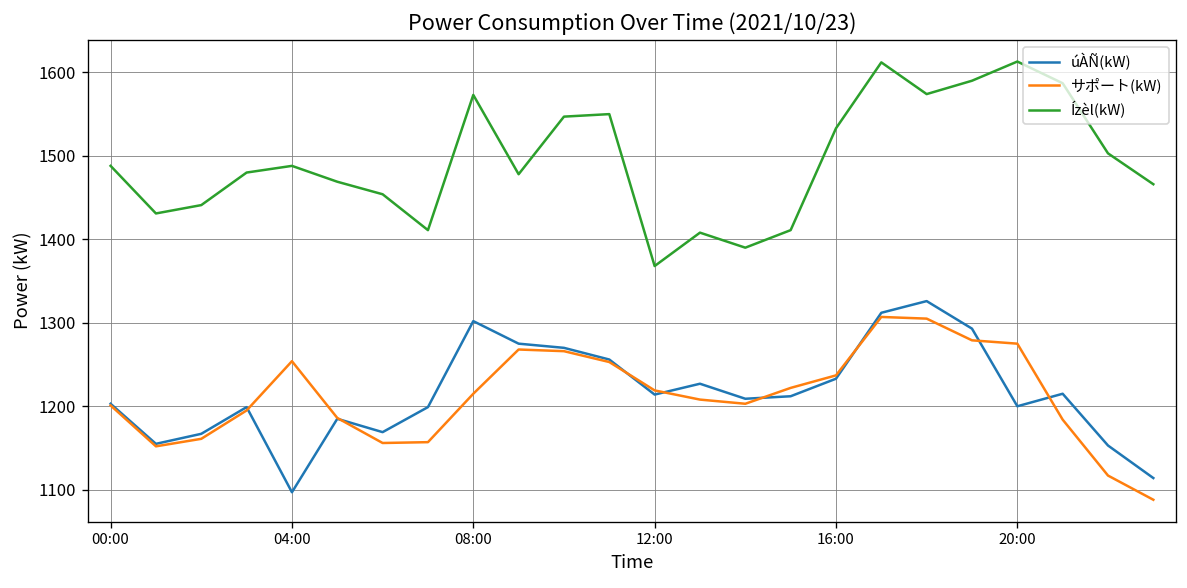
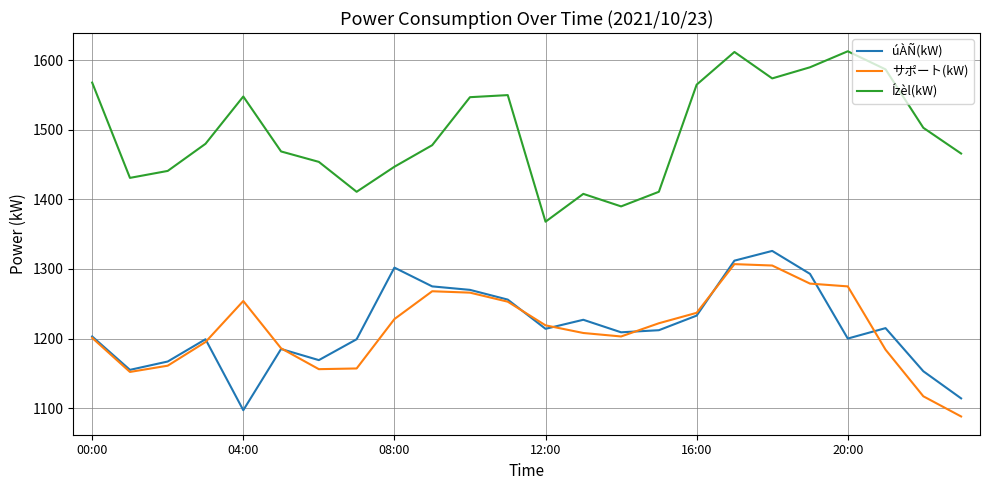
Ízèl(kW), 00:00: 1490 -> 1570
Ízèl(kW), 04:00: 1490 -> 1550
サポート(kW), 08:00: 1220 -> 1230
Ízèl(kW), 08:00: 1570 -> 1450
Ízèl(kW), 16:00: 1530 -> 1570
